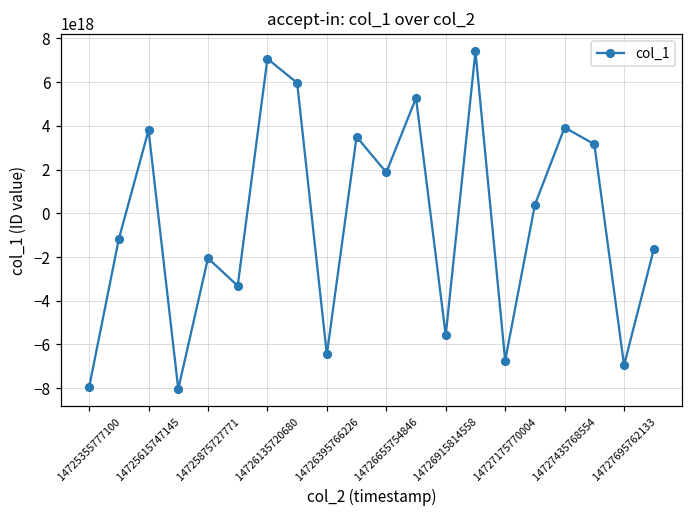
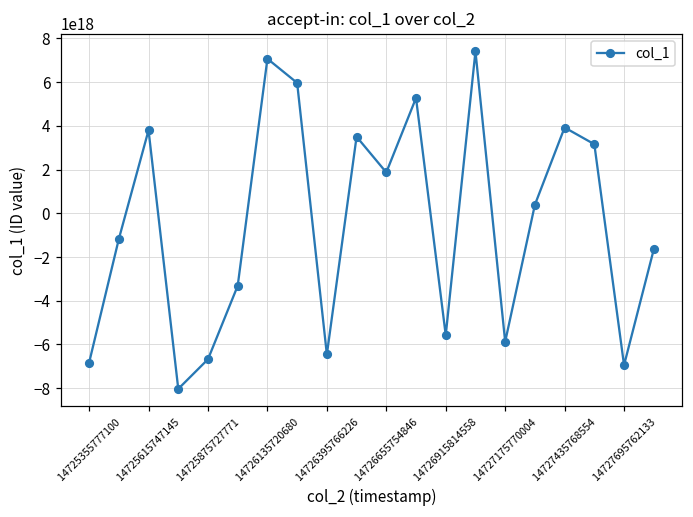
14725355777100: -8000000000000000000 -> -6800000000000000000
14725875727771: -2100000000000000000 -> -6700000000000000000
14727175770004: -6700000000000000000 -> -5900000000000000000
